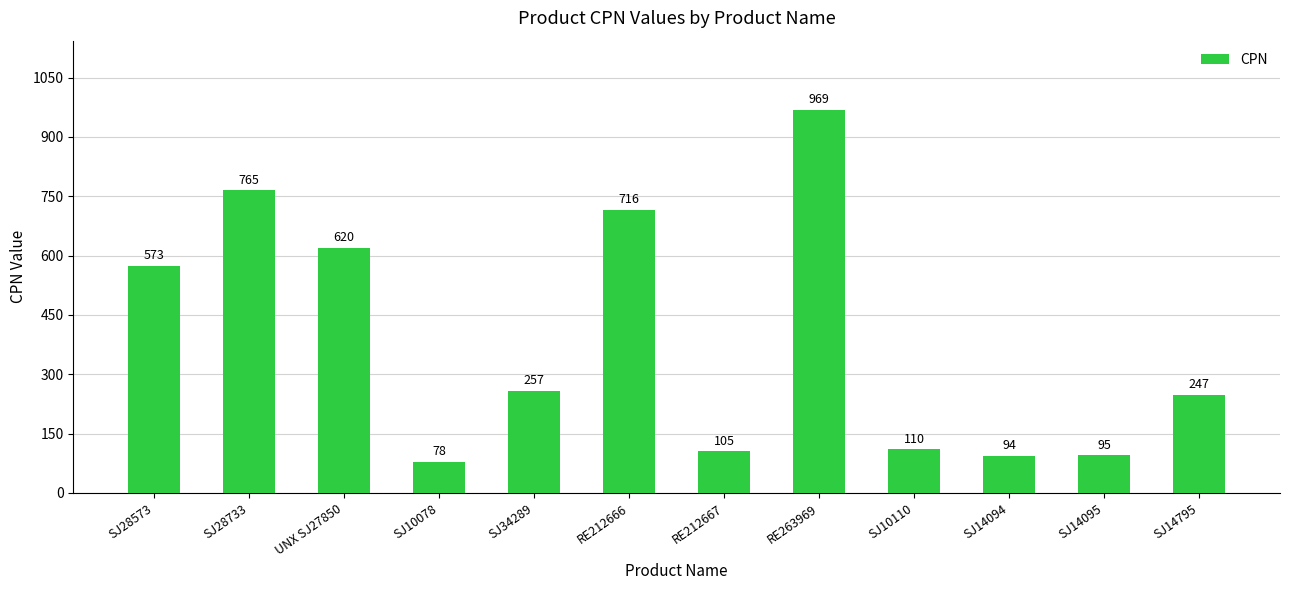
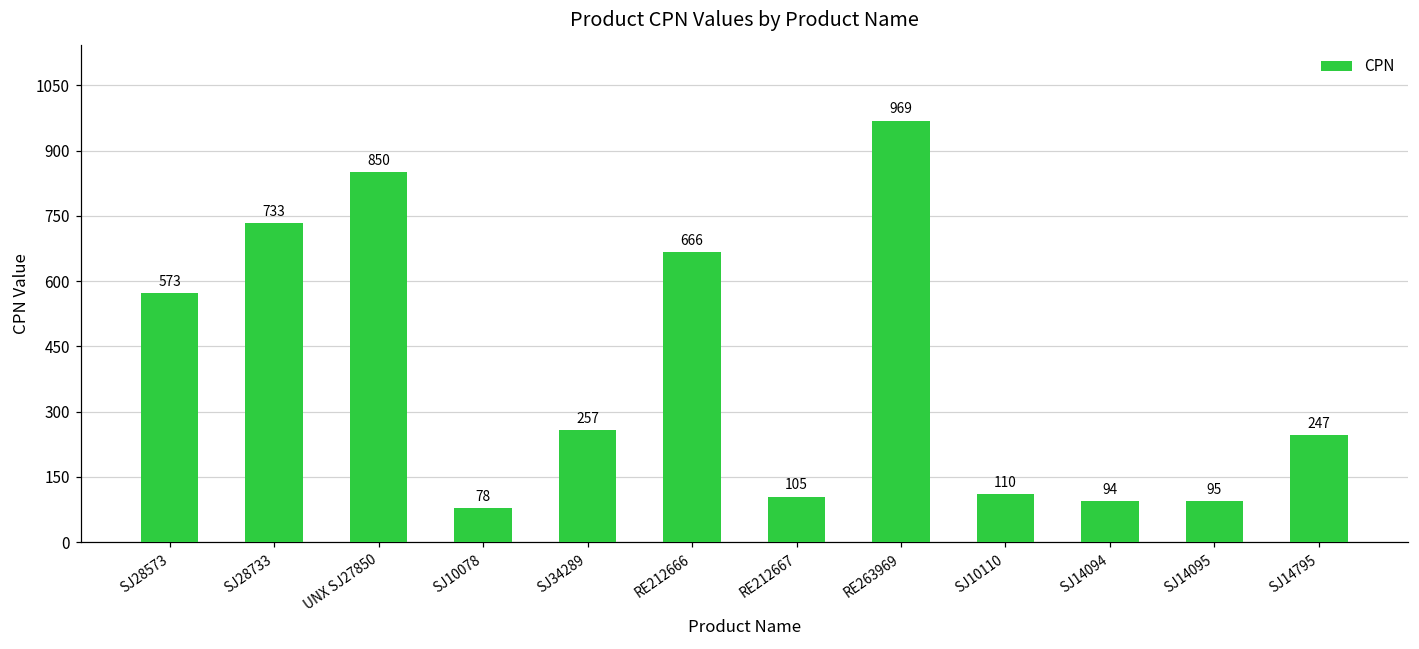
SJ28733: 765 -> 733
UNX SJ27850: 620 -> 850
RE212666: 716 -> 666
